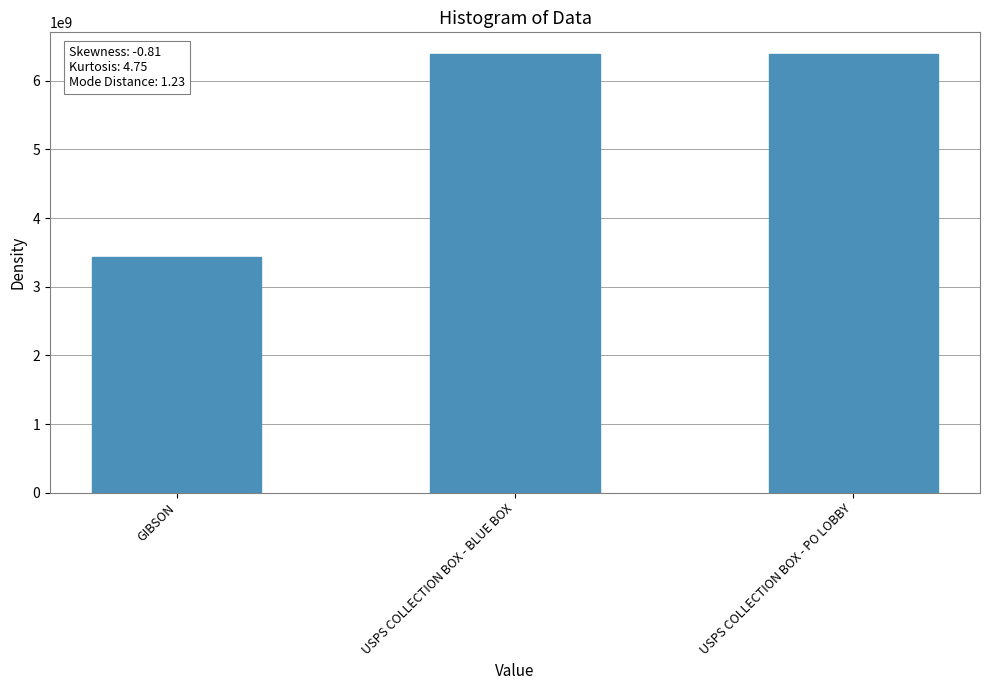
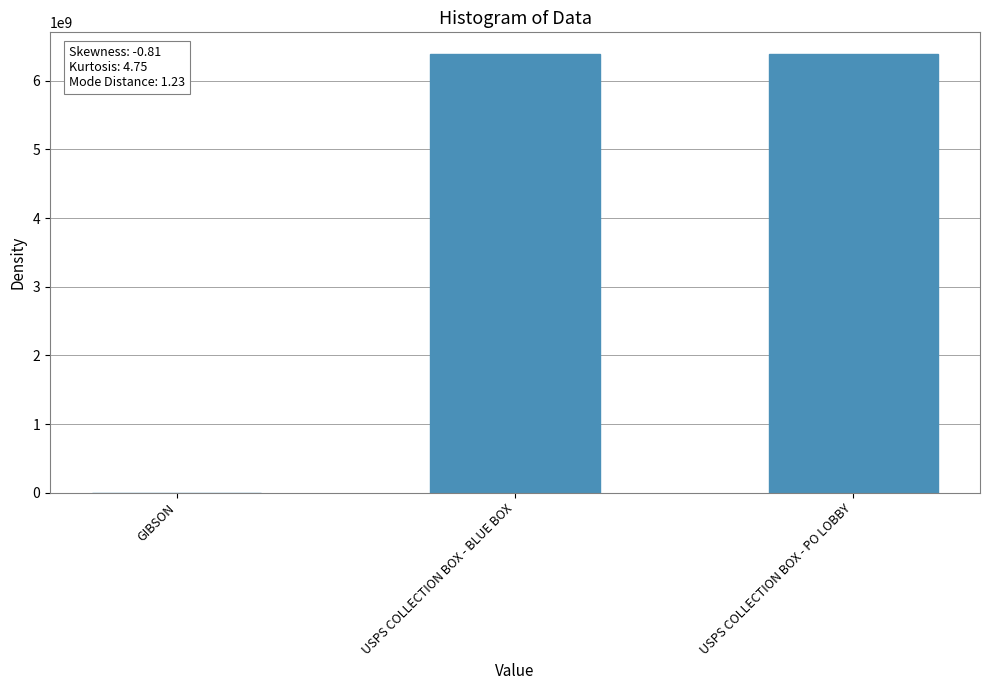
GIBSON: 3400000000 -> 0
